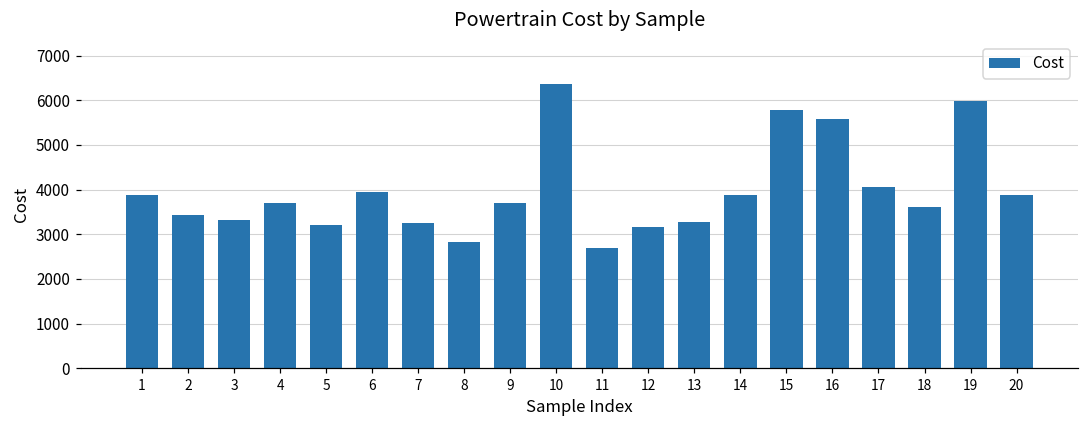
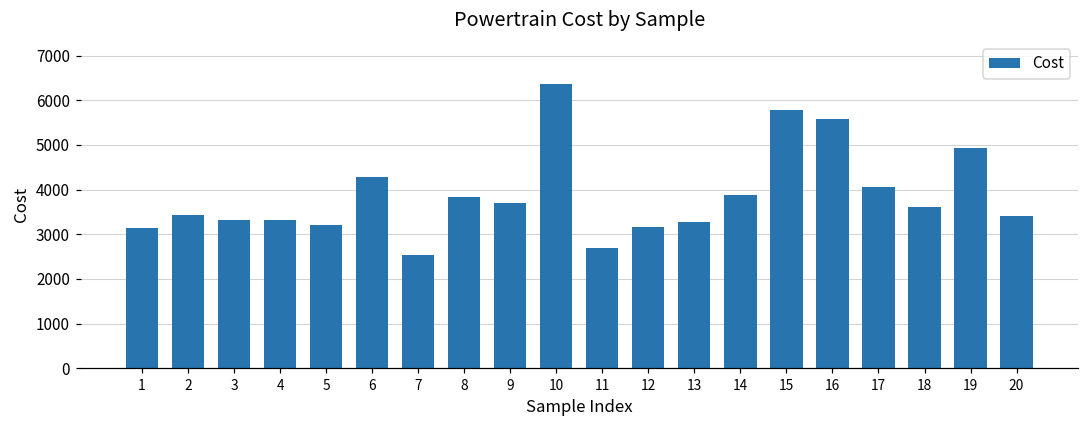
1: 3900 -> 3200
4: 3700 -> 3300
6: 3900 -> 4300
7: 3200 -> 2500
8: 2800 -> 3800
19: 6000 -> 4900
20: 3900 -> 3400
